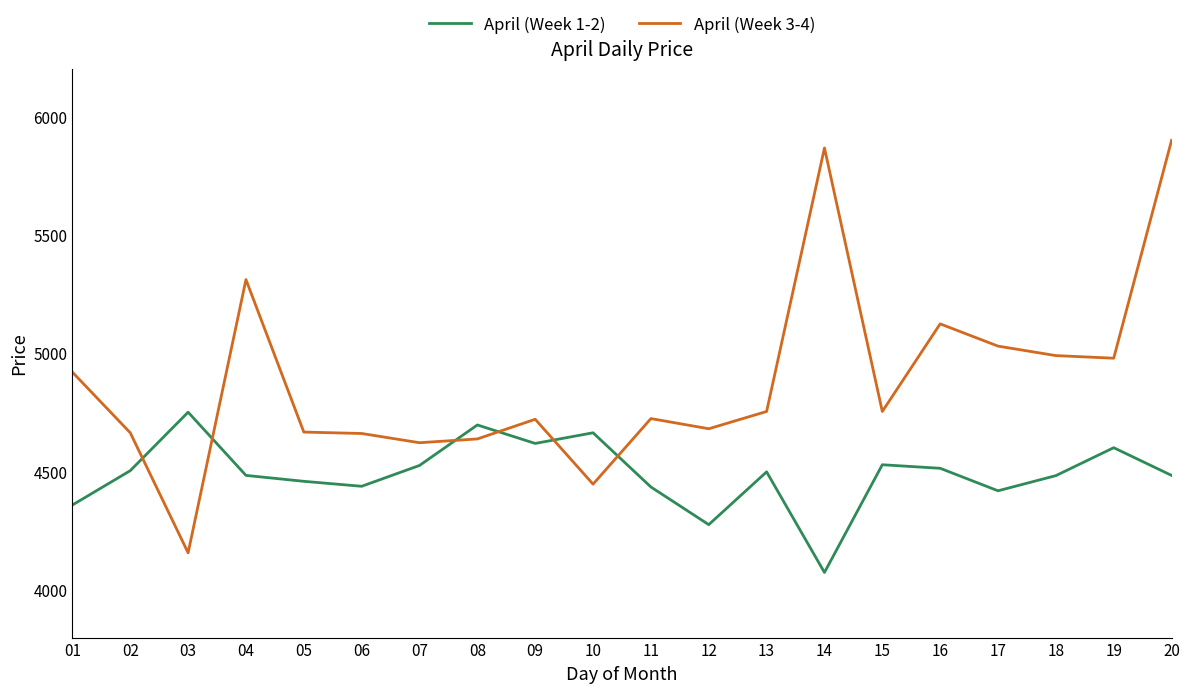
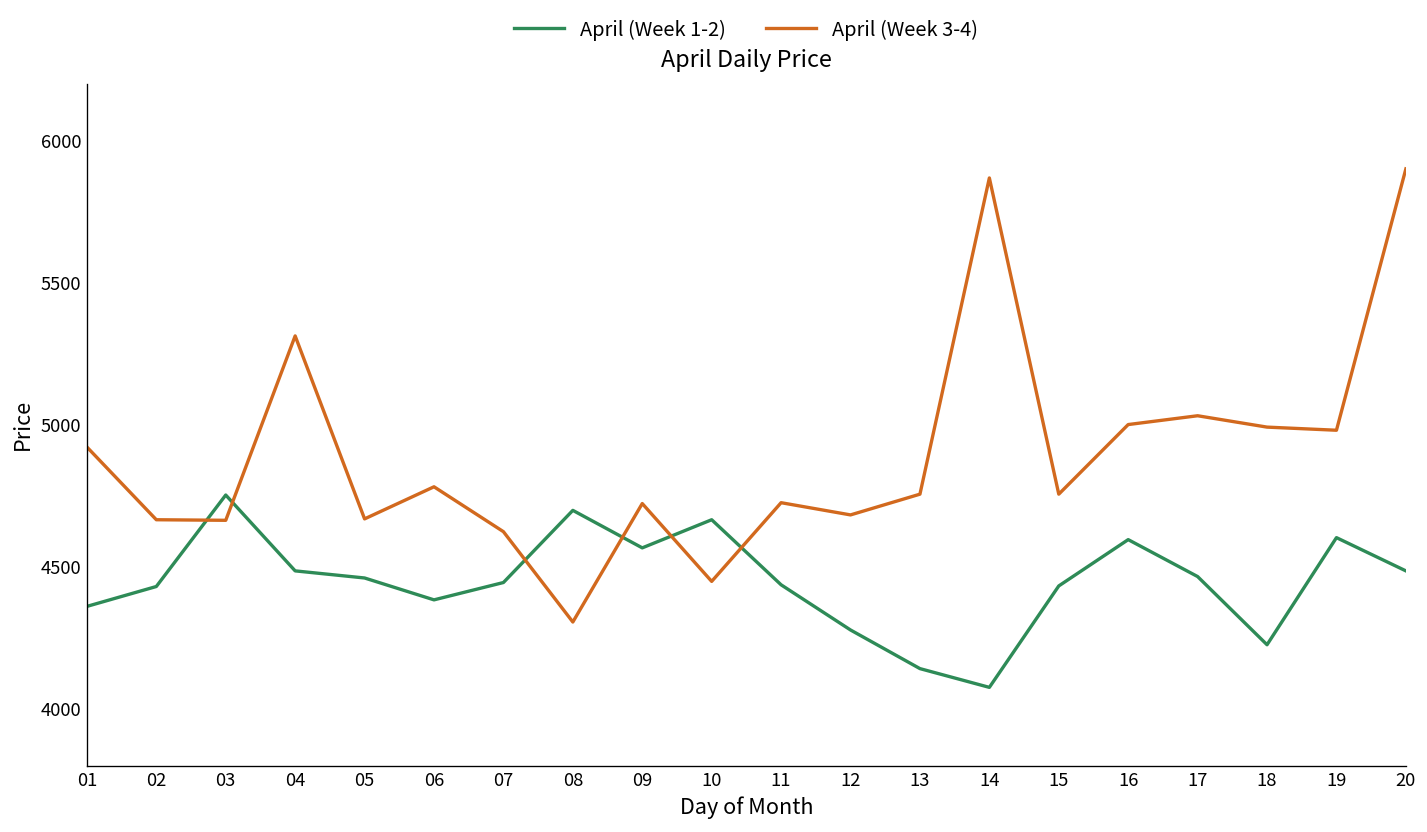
April (Week 1-2), 02: 4510 -> 4430
April (Week 3-4), 03: 4160 -> 4660
April (Week 1-2), 06: 4440 -> 4380
April (Week 3-4), 06: 4660 -> 4780
April (Week 1-2), 07: 4530 -> 4440
April (Week 3-4), 08: 4640 -> 4310
April (Week 1-2), 09: 4620 -> 4570
April (Week 1-2), 13: 4500 -> 4140
April (Week 1-2), 15: 4530 -> 4430
April (Week 1-2), 16: 4520 -> 4600
April (Week 3-4), 16: 5130 -> 5000
April (Week 1-2), 17: 4420 -> 4470
April (Week 1-2), 18: 4480 -> 4230
